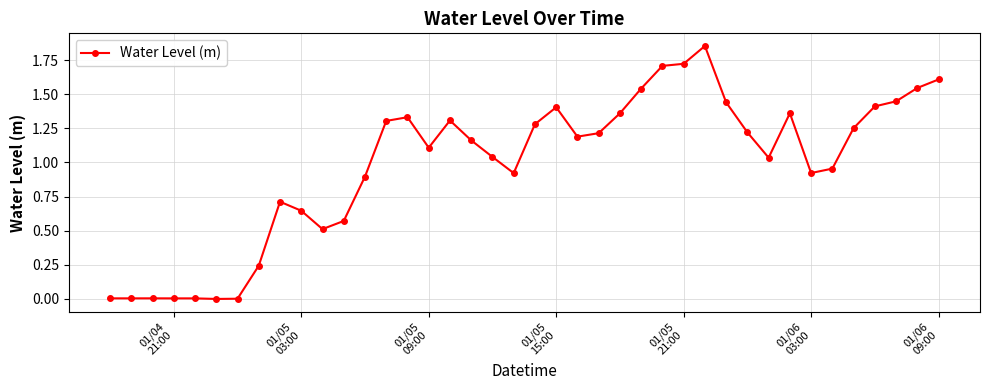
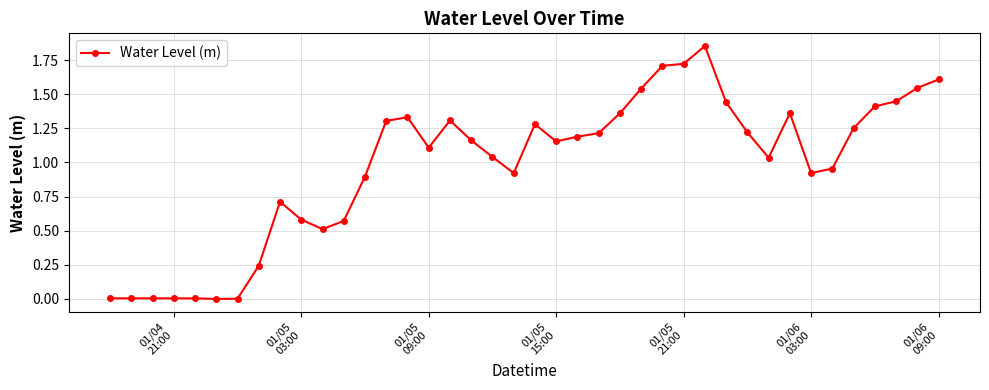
01/05 03:00: 0.65 -> 0.58
01/05 15:00: 1.40 -> 1.15
